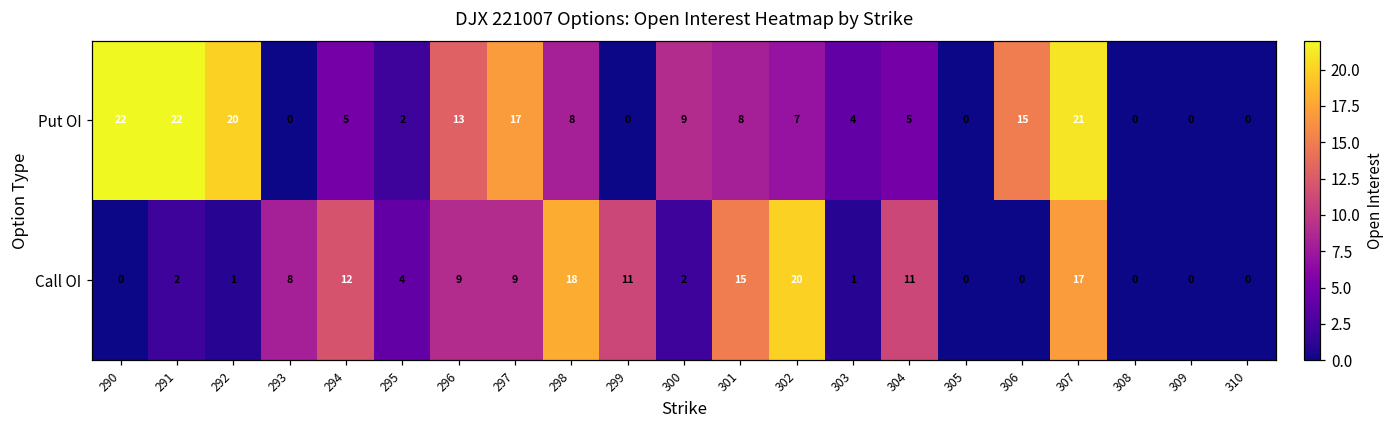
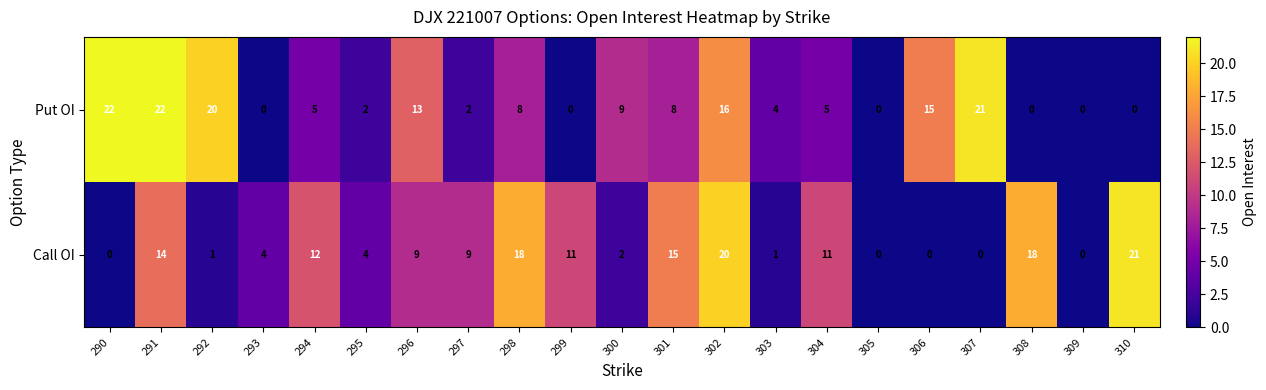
Put OI, 297: 17 -> 2
Put OI, 302: 7 -> 16
Call OI, 291: 2 -> 14
Call OI, 293: 8 -> 4
Call OI, 307: 17 -> 0
Call OI, 308: 0 -> 18
Call OI, 310: 0 -> 21
